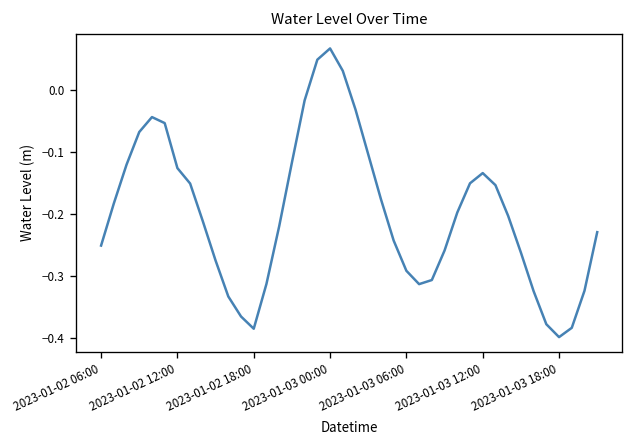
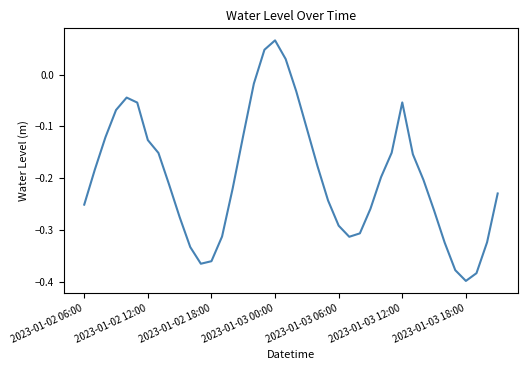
2023-01-02 18:00: -0.39 -> -0.36
2023-01-03 12:00: -0.13 -> -0.05
